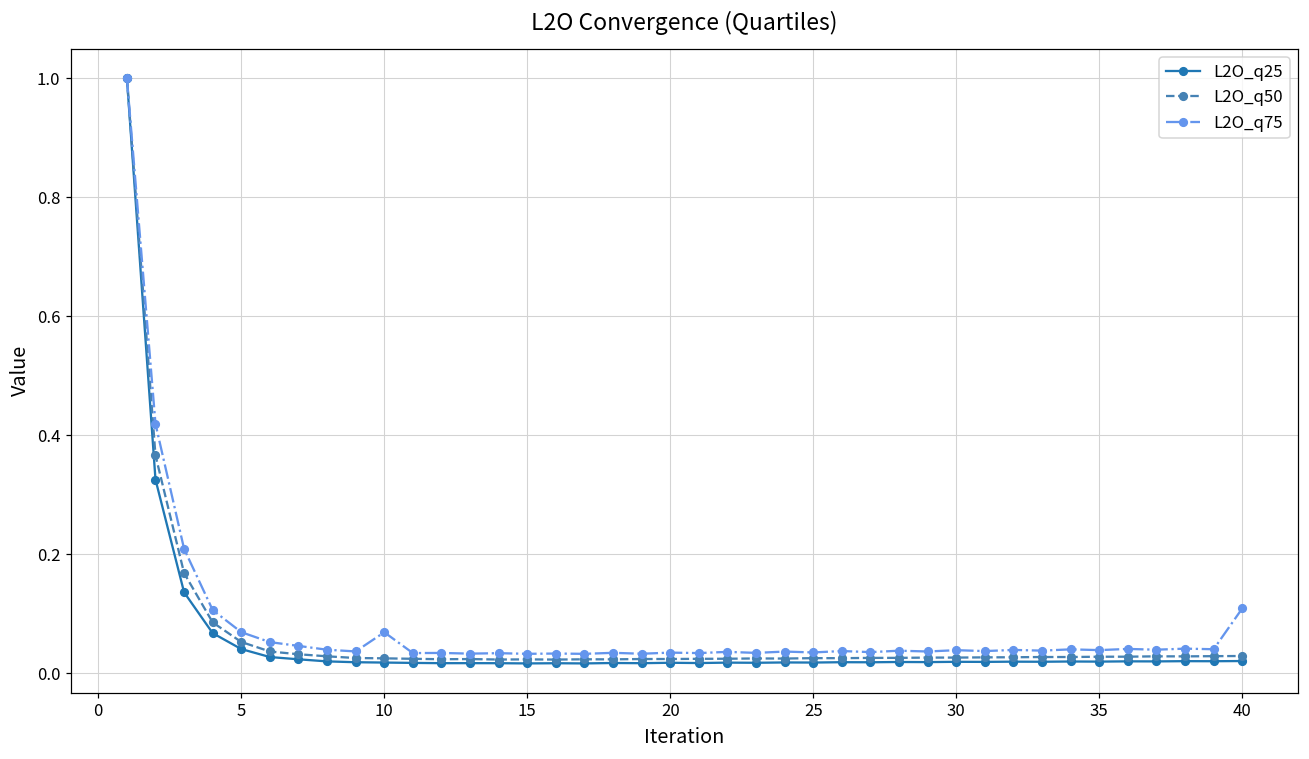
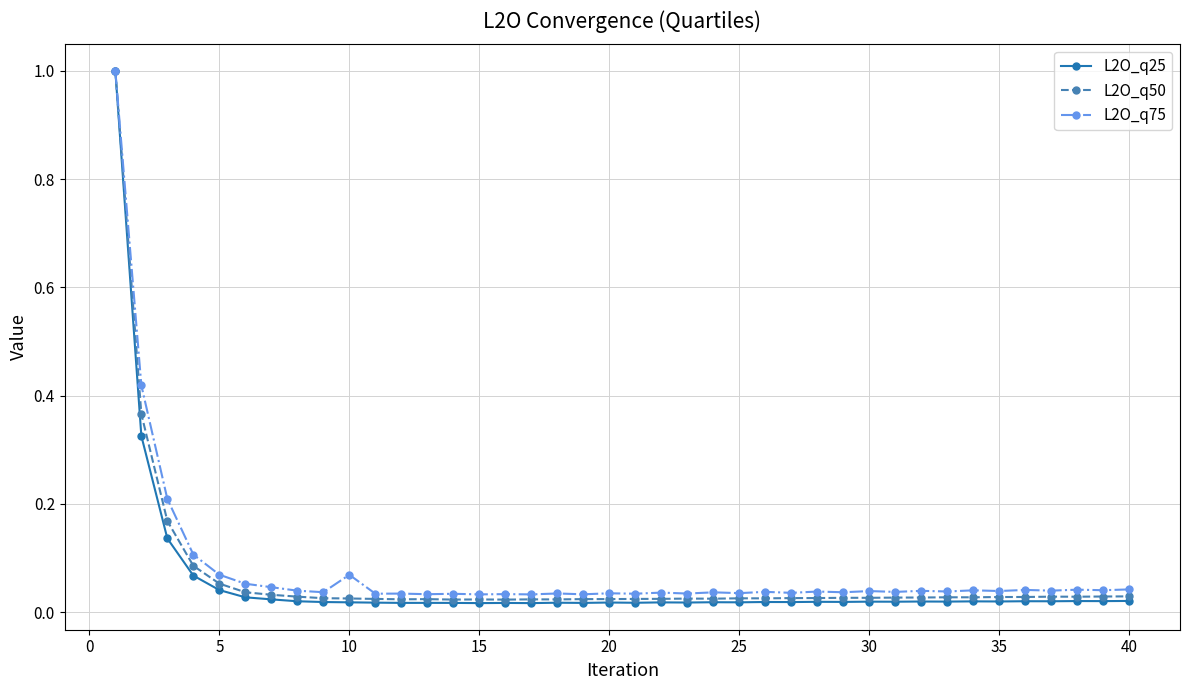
L2O_q75, 40: 0.11 -> 0.04
